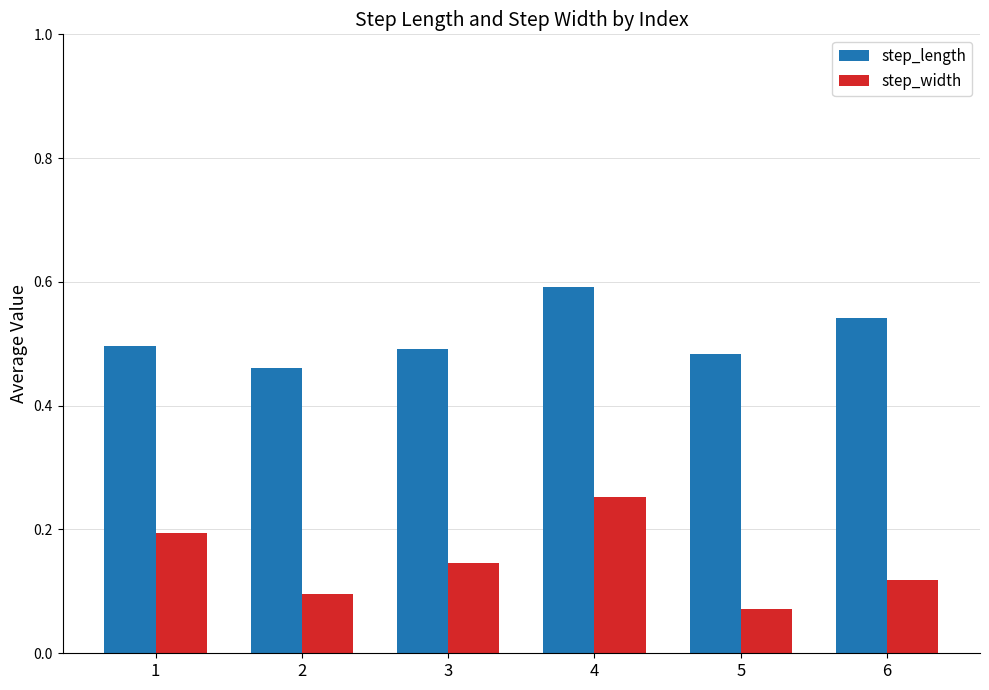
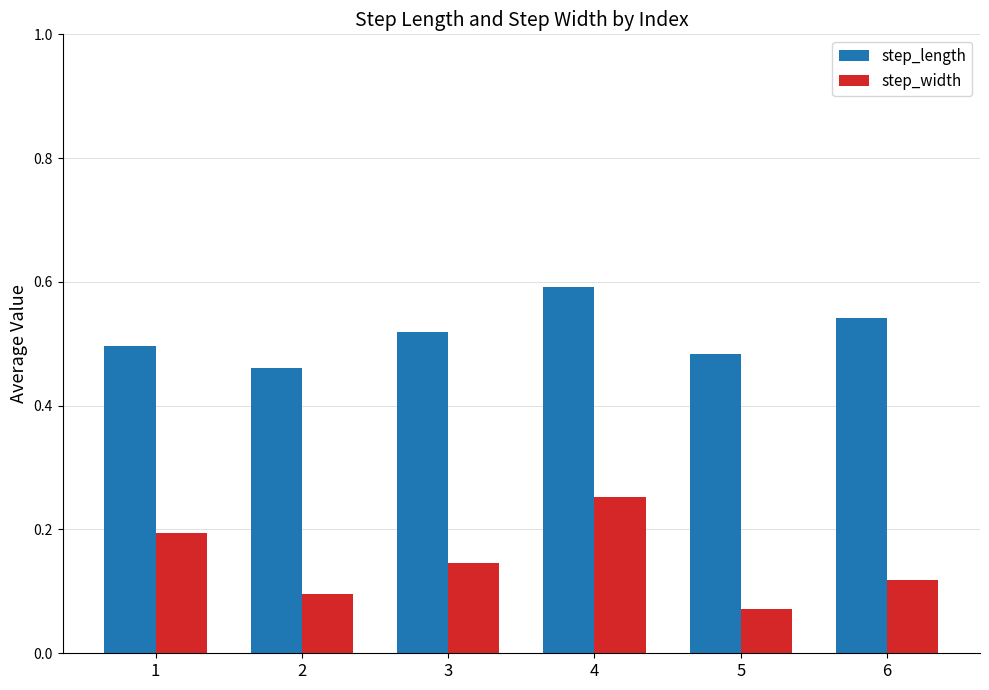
step_length, 3: 0.49 -> 0.52
